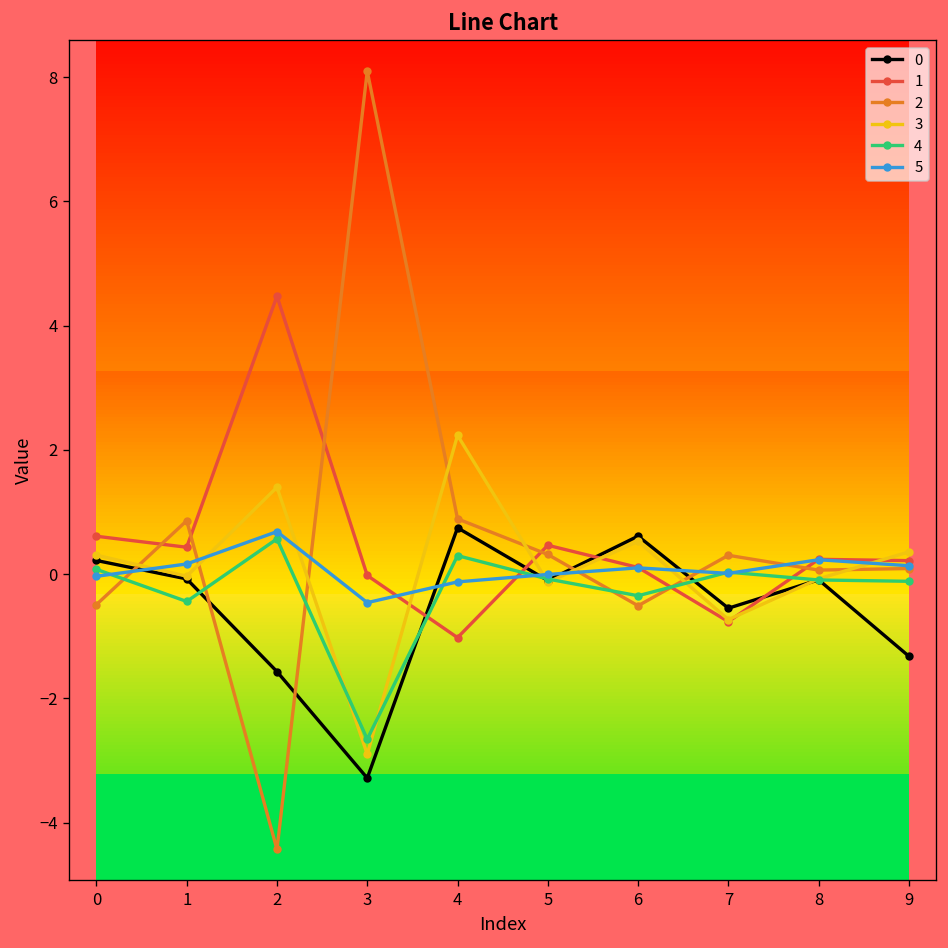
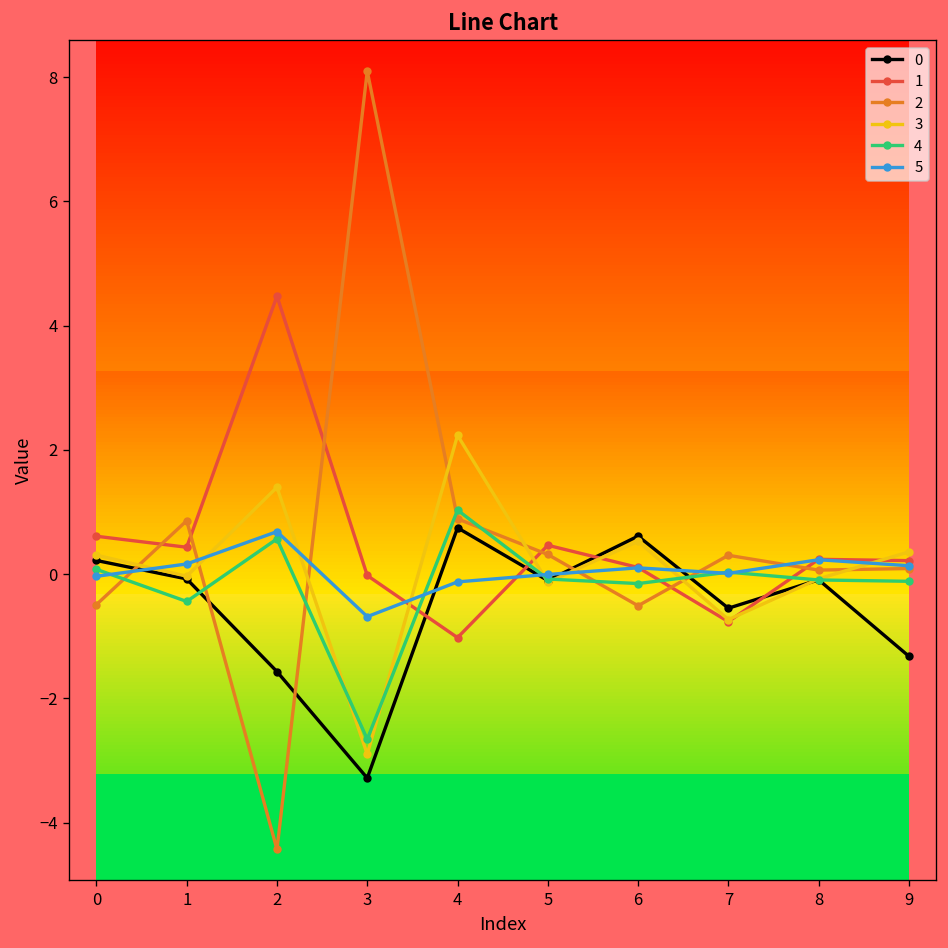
5, 3: -0.5 -> -0.7
4, 4: 0.3 -> 1.0
4, 6: -0.3 -> -0.2
